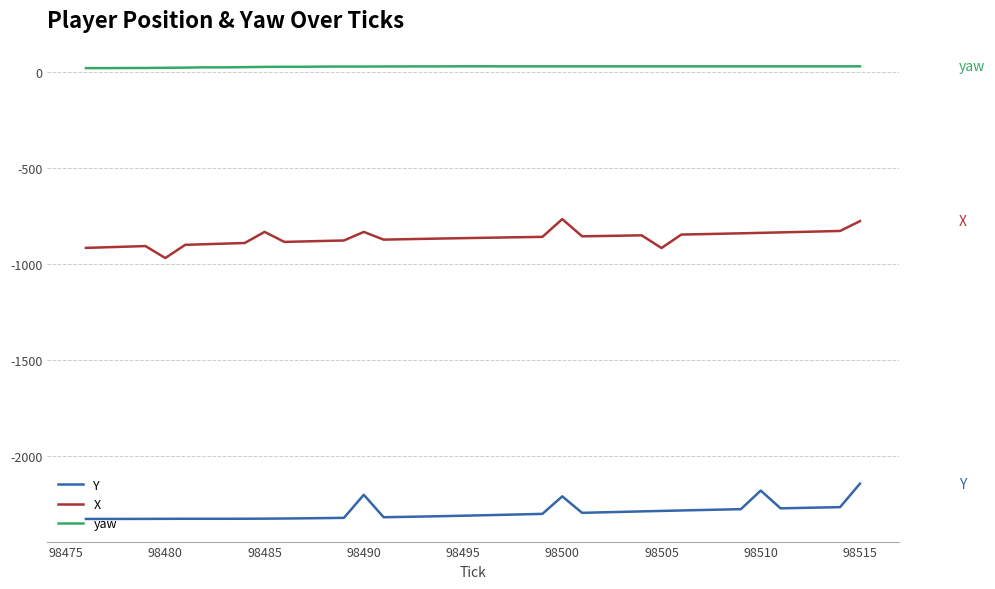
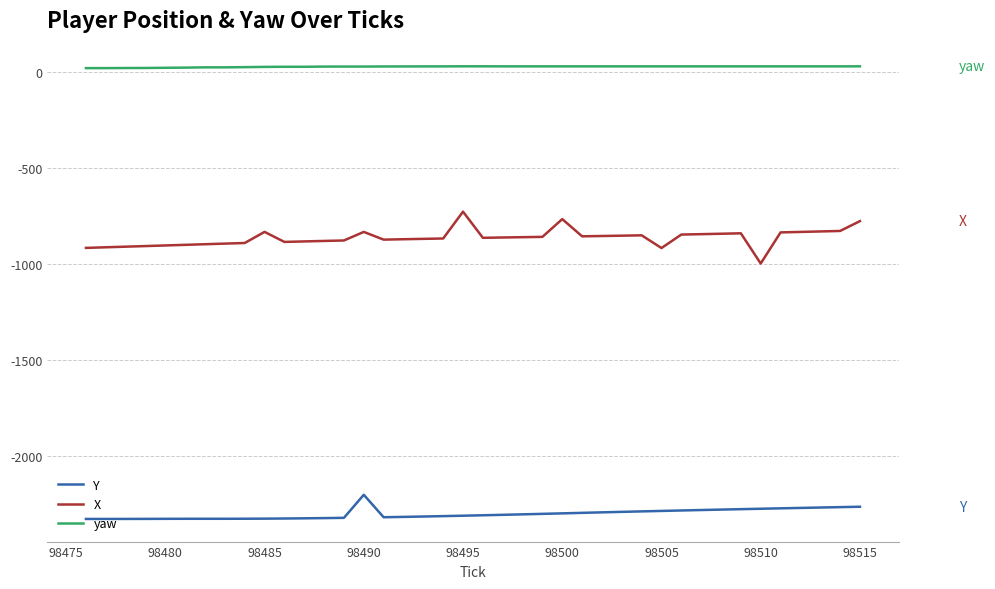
X, 98480: -970 -> -900
X, 98495: -860 -> -730
Y, 98500: -2210 -> -2300
Y, 98510: -2180 -> -2270
X, 98510: -840 -> -1000
Y, 98515: -2140 -> -2260
